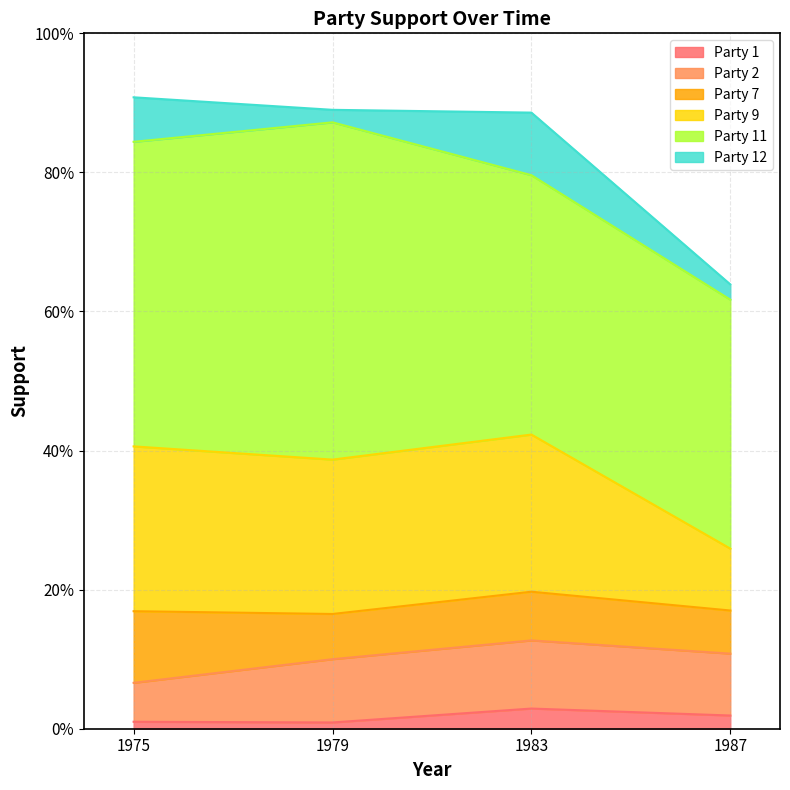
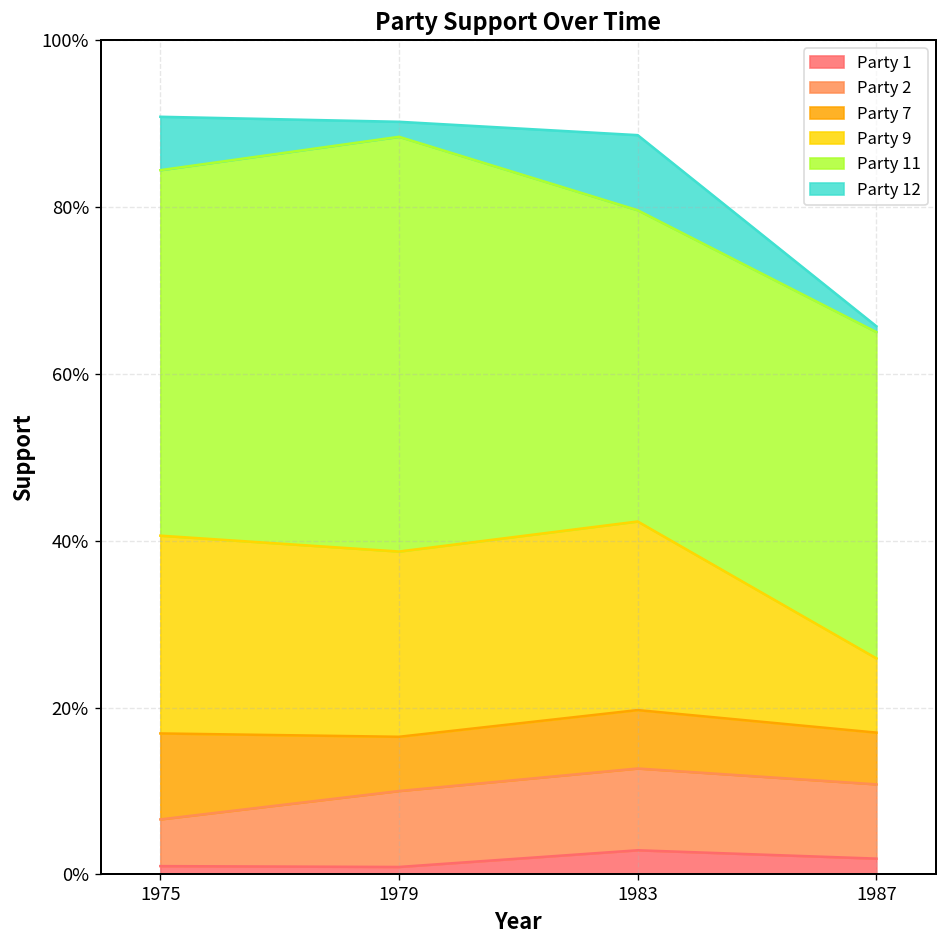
Party 11, 1979: 49% -> 50%
Party 11, 1987: 36% -> 39%
Party 12, 1987: 2% -> 1%
